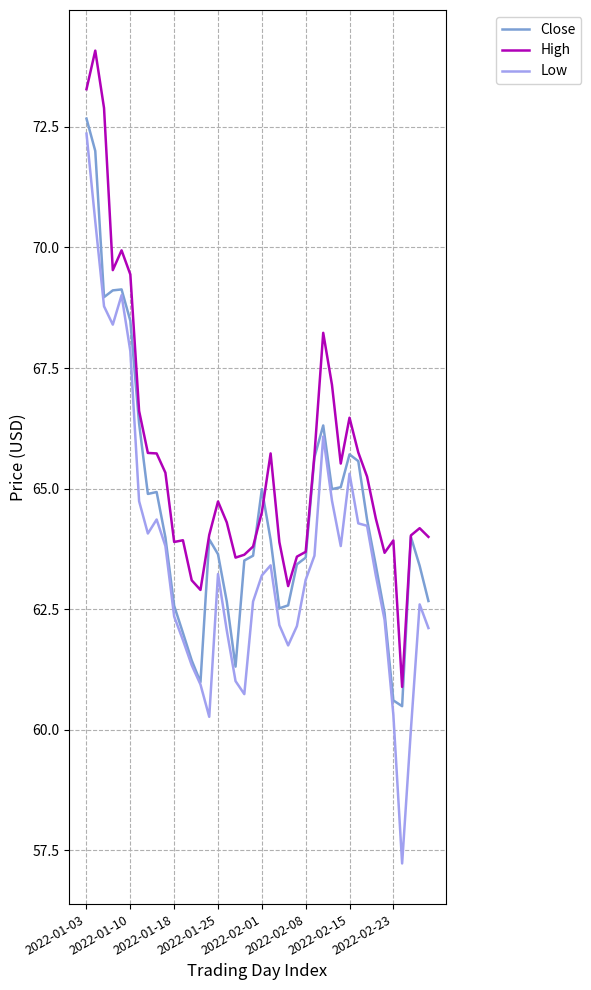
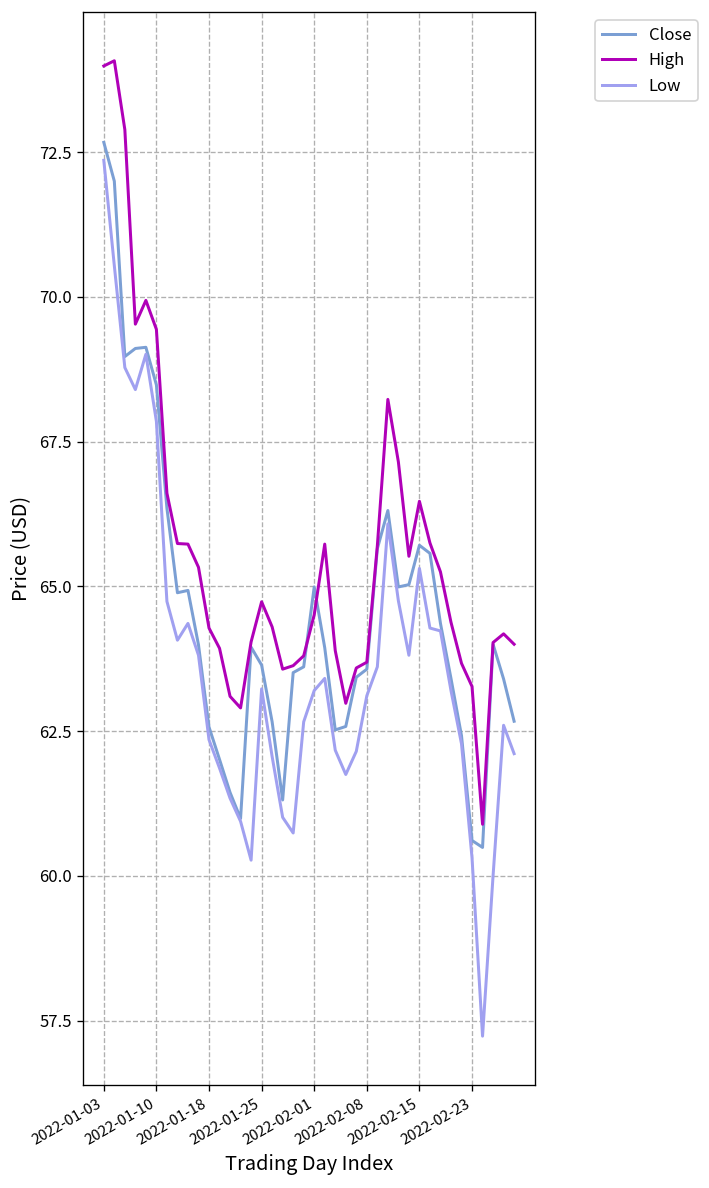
High, 2022-01-03: 73.3 -> 74.0
High, 2022-01-18: 63.9 -> 64.3
High, 2022-02-23: 63.9 -> 63.3
